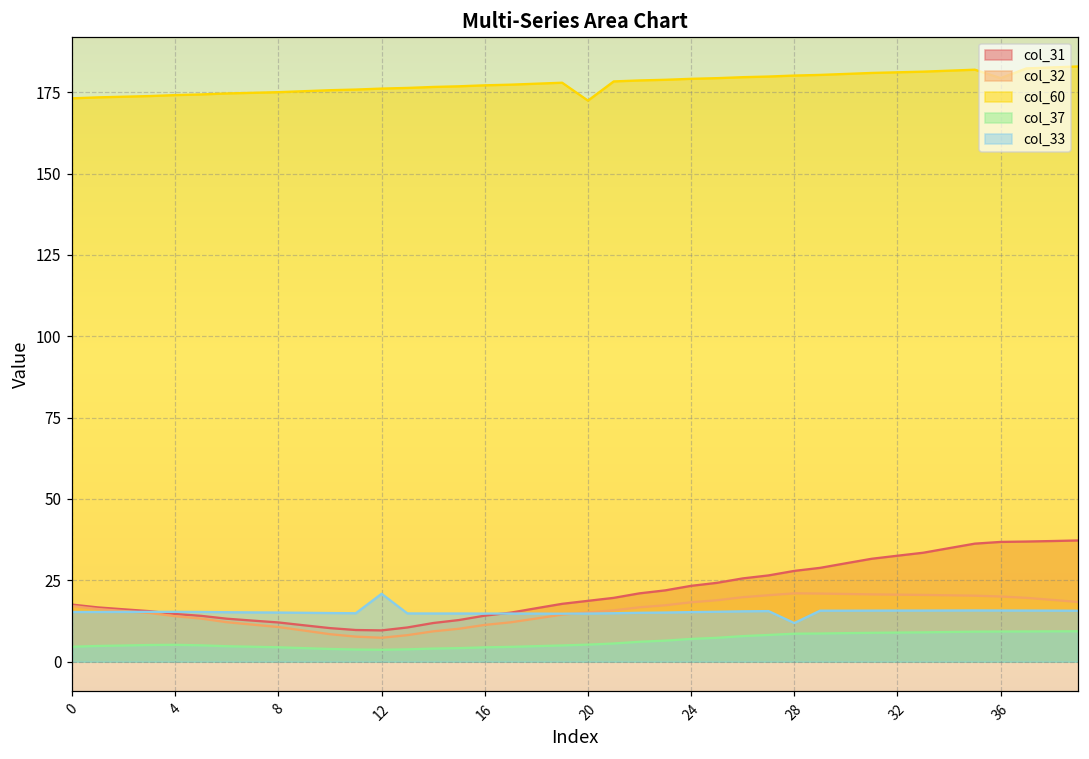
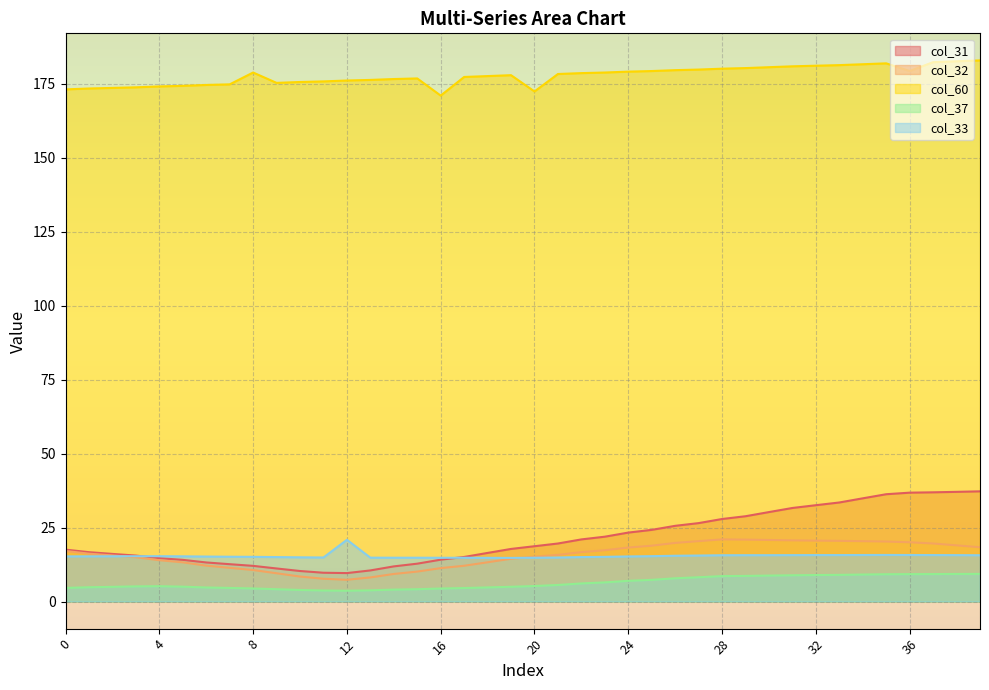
col_60, 8: 175 -> 179
col_60, 16: 177 -> 171
col_33, 28: 12 -> 16
